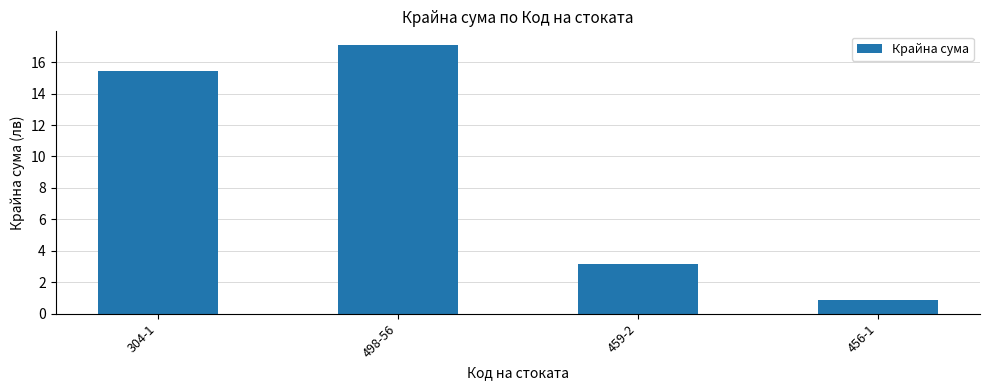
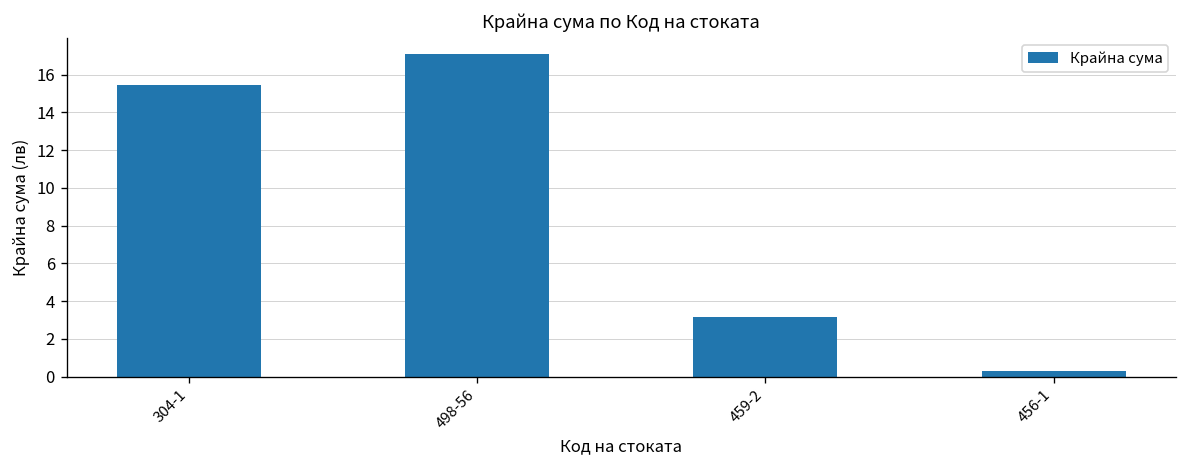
456-1: 0.9 -> 0.3
